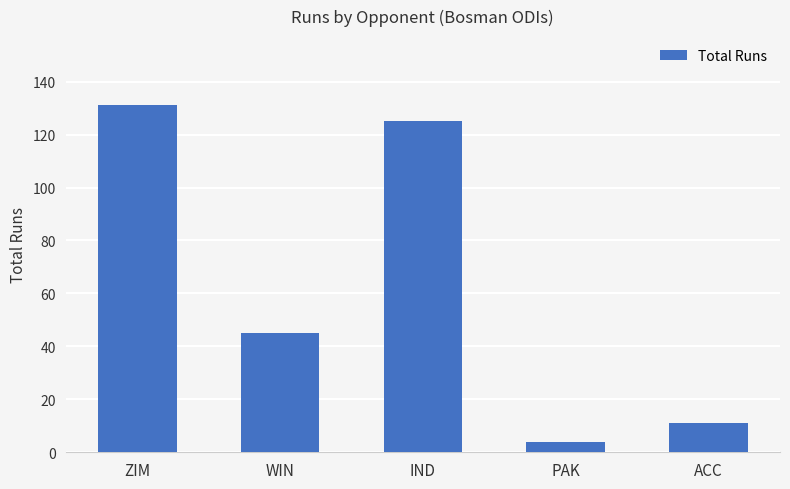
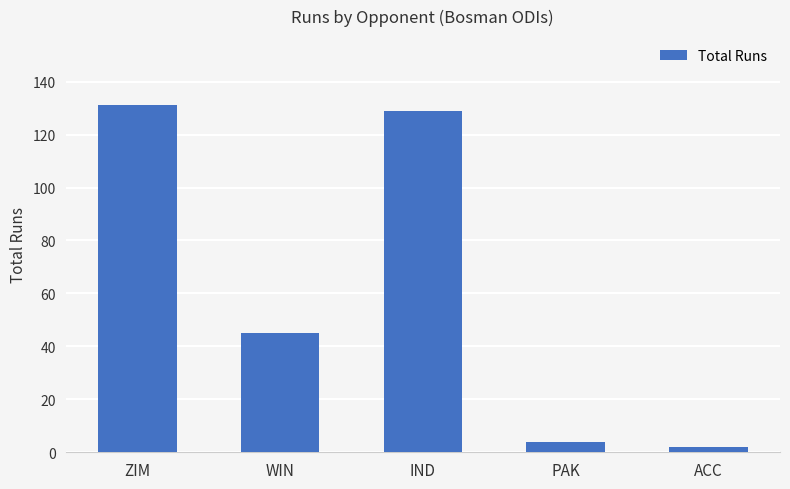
IND: 125 -> 129
ACC: 11 -> 2
